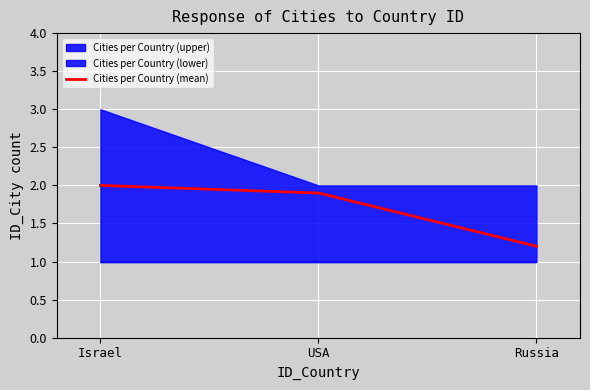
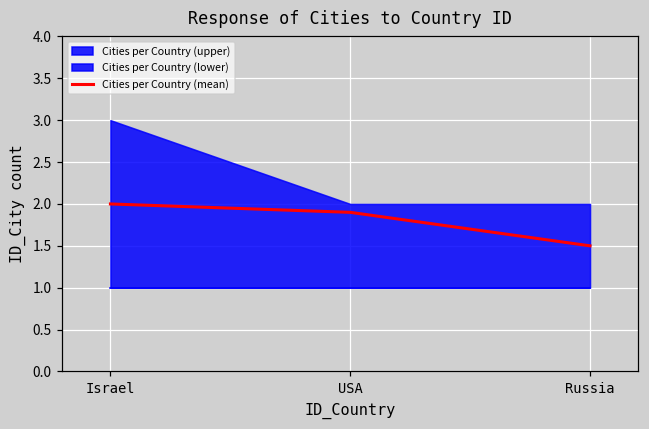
Cities per Country (mean), Russia: 1.2 -> 1.5
